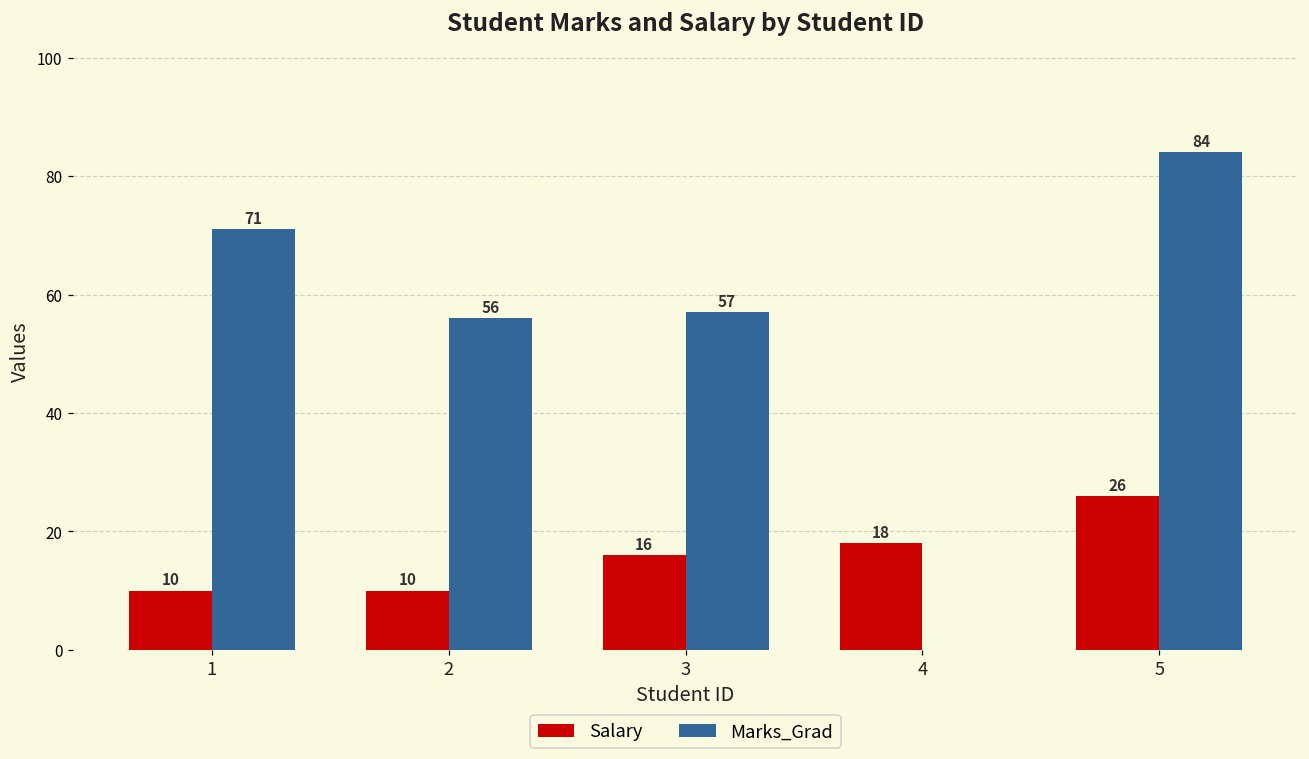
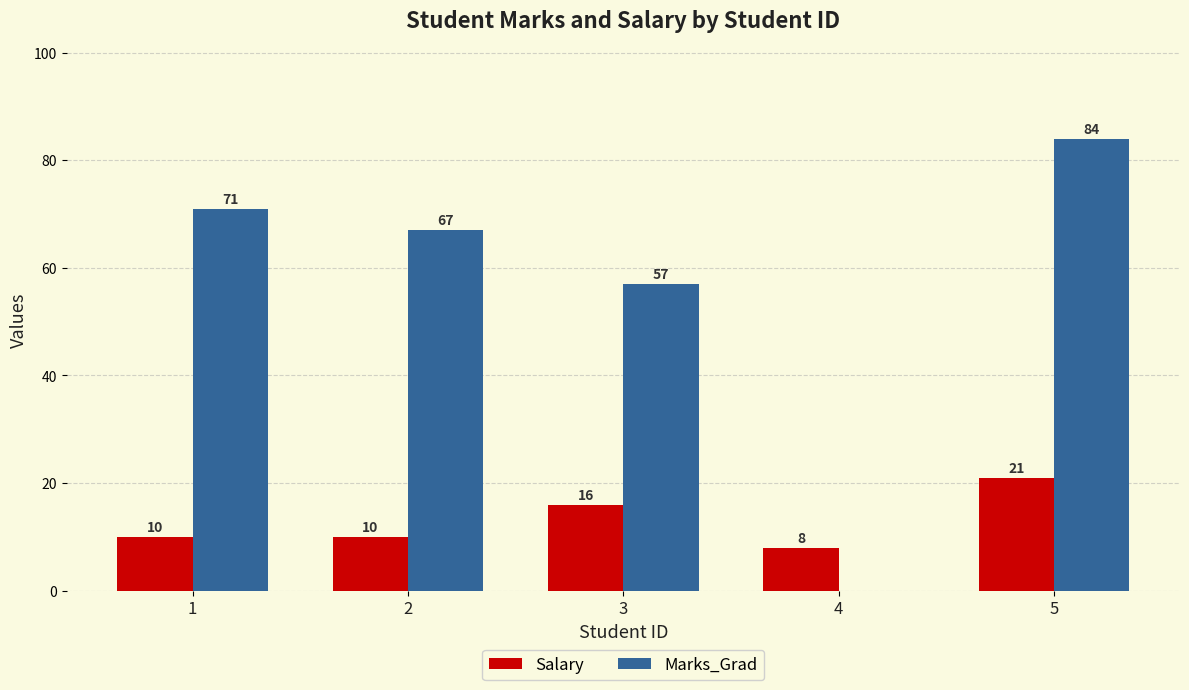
Marks_Grad, 2: 56 -> 67
Salary, 4: 18 -> 8
Salary, 5: 26 -> 21
